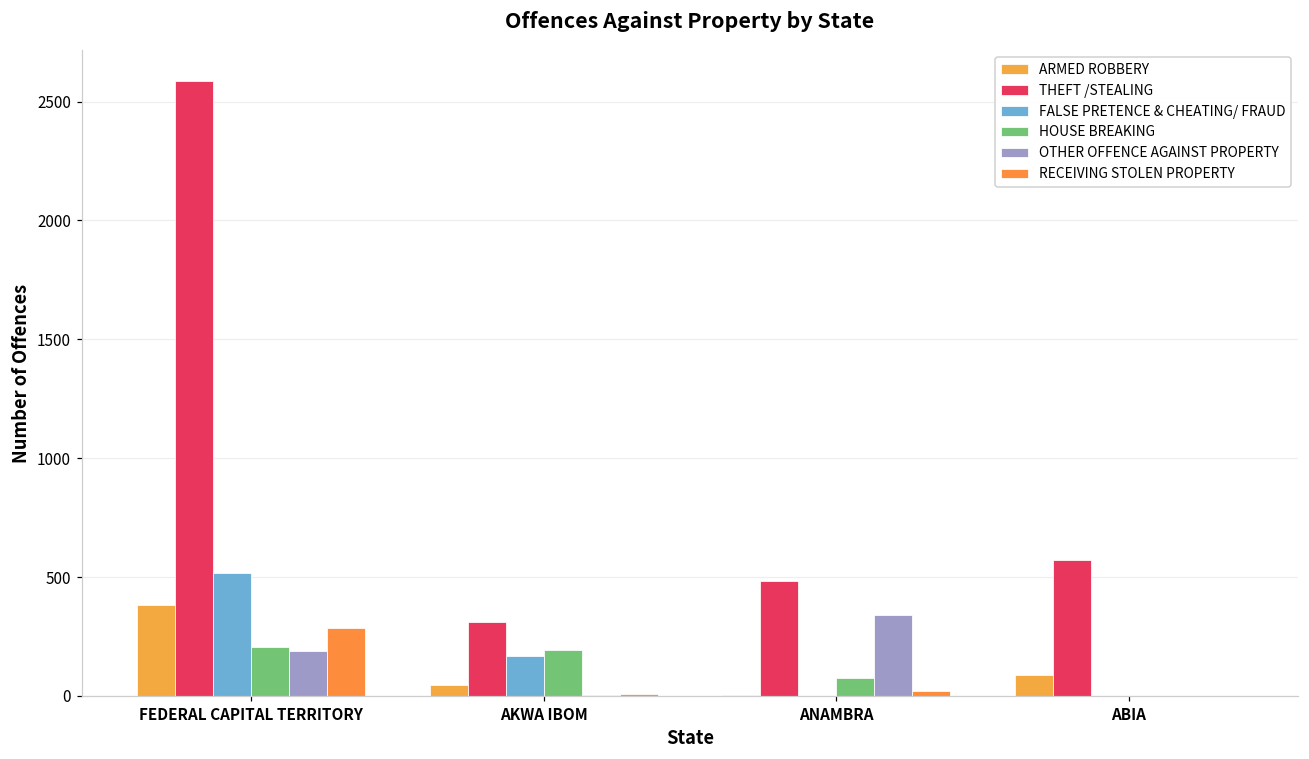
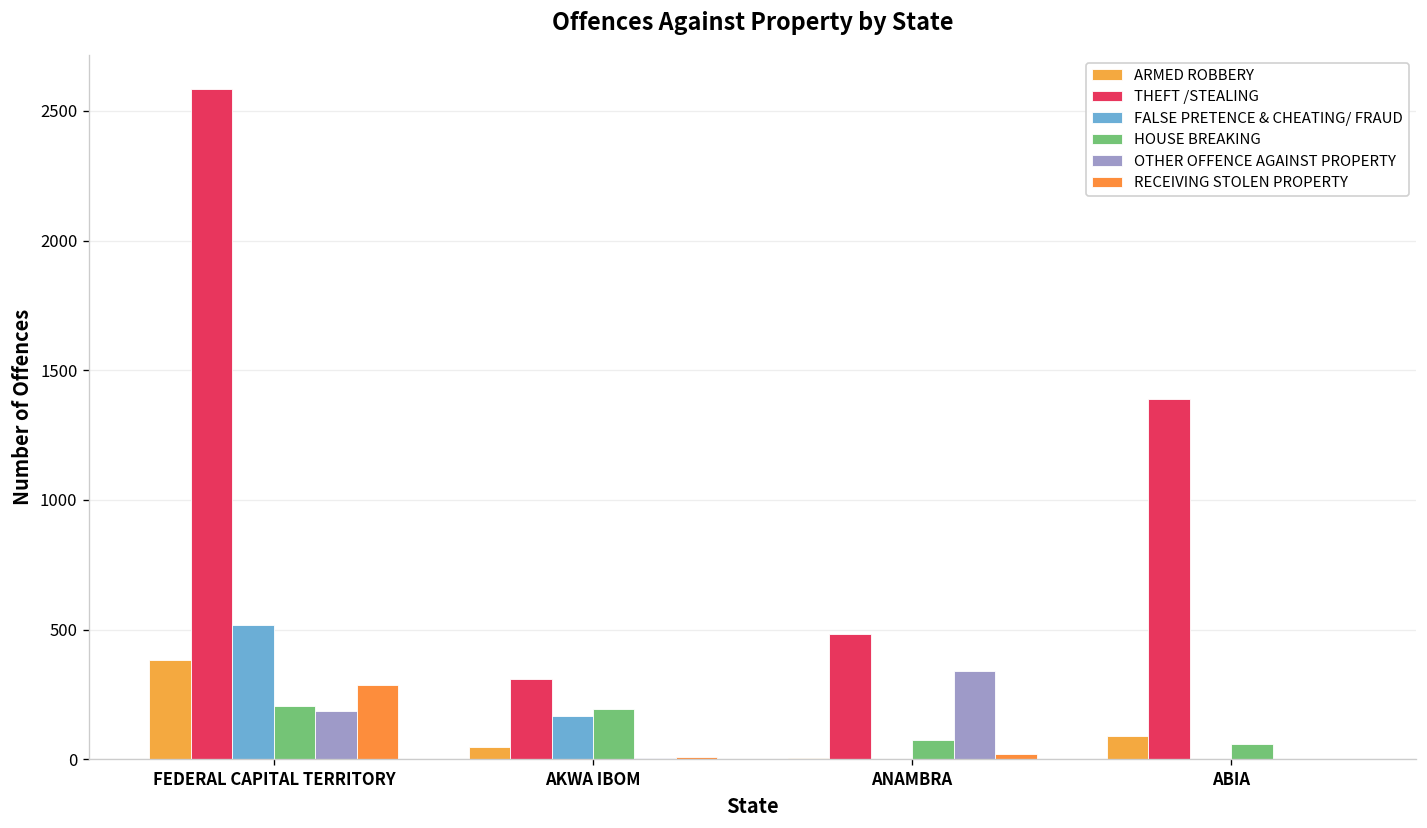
THEFT /STEALING, ABIA: 570 -> 1390
HOUSE BREAKING, ABIA: 0 -> 60
